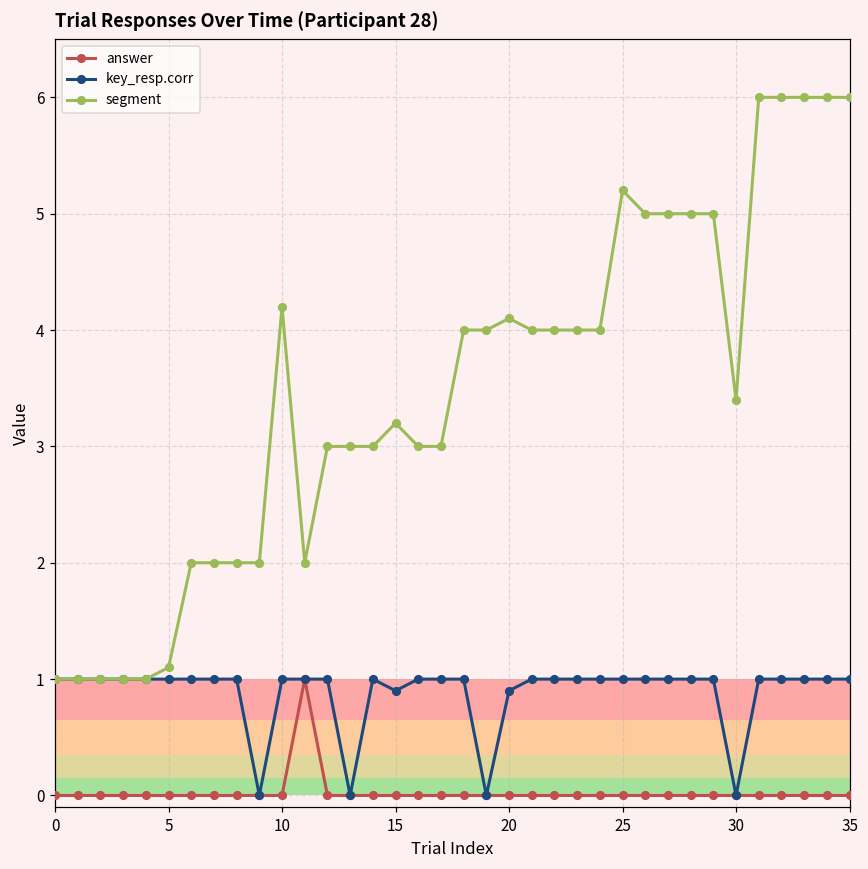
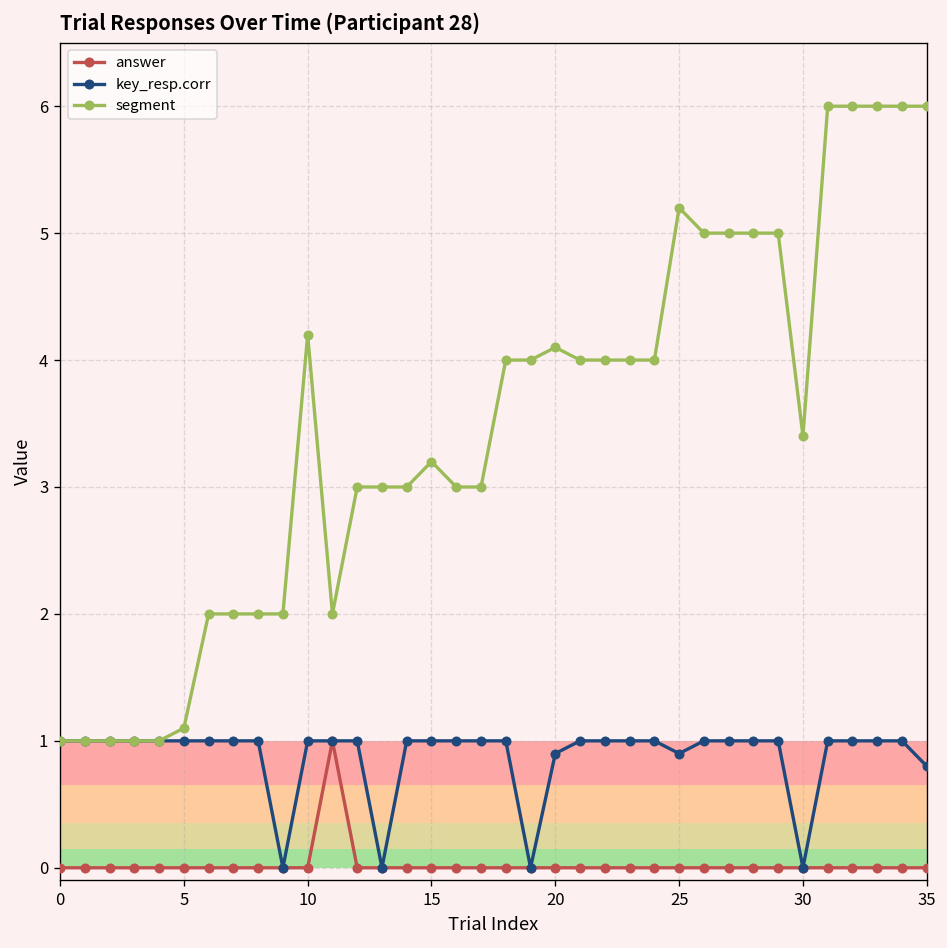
key_resp.corr, 15: 0.9 -> 1.0
key_resp.corr, 25: 1.0 -> 0.9
key_resp.corr, 35: 1.0 -> 0.8
